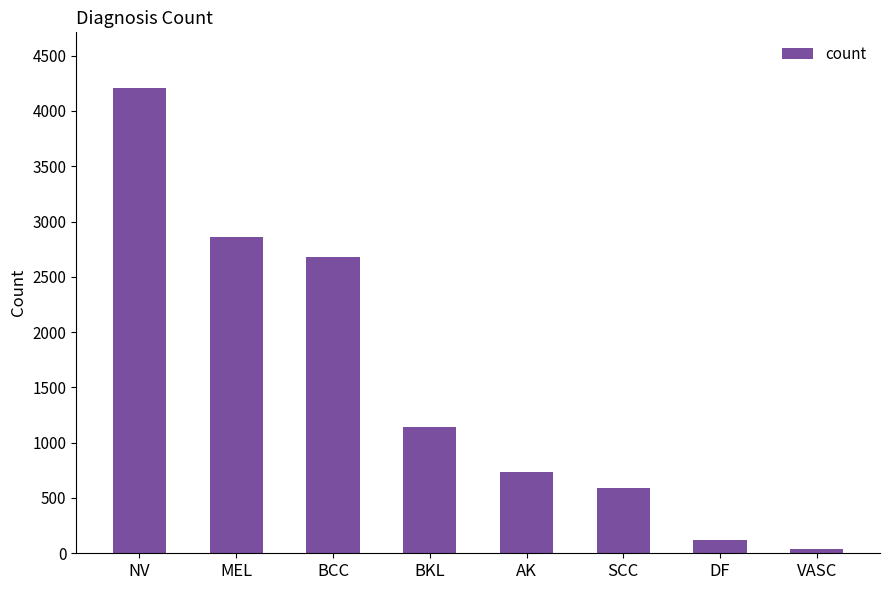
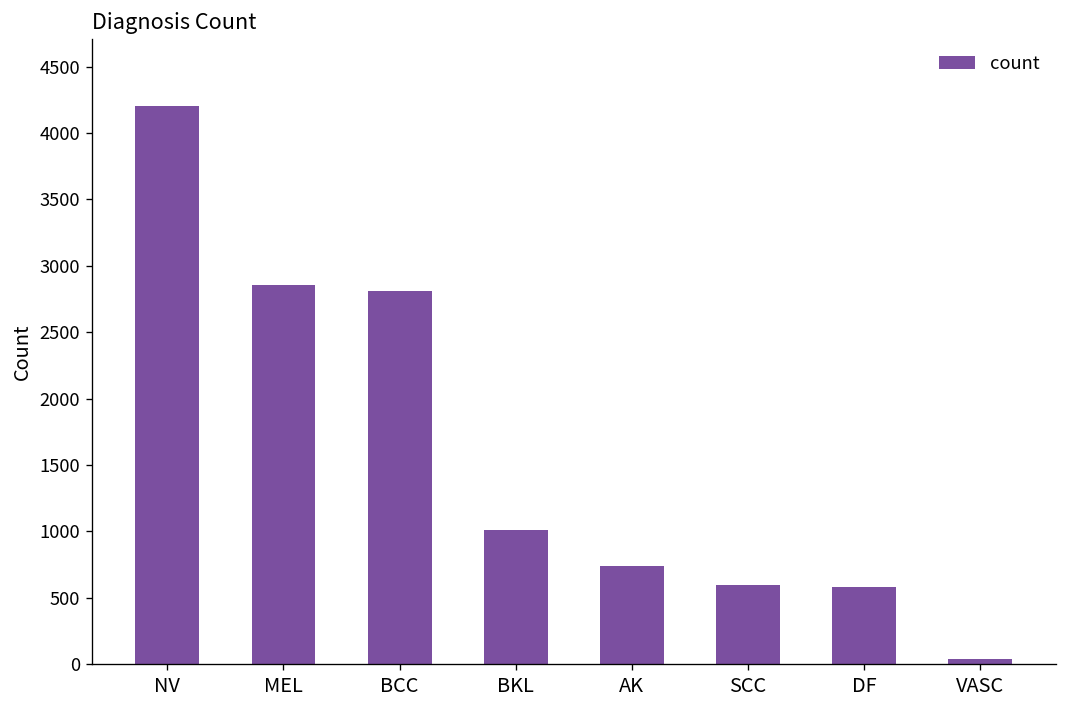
BCC: 2680 -> 2810
BKL: 1140 -> 1010
DF: 120 -> 580
